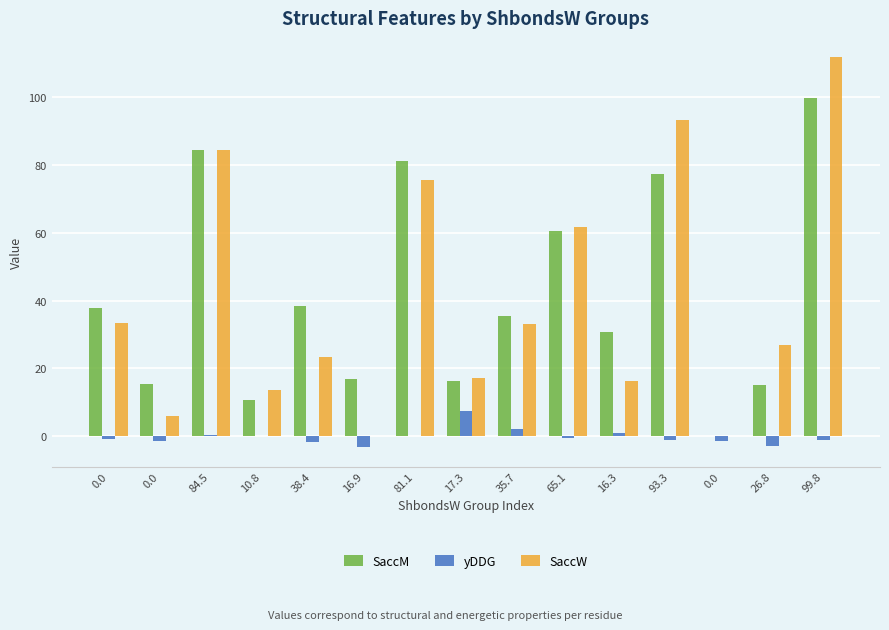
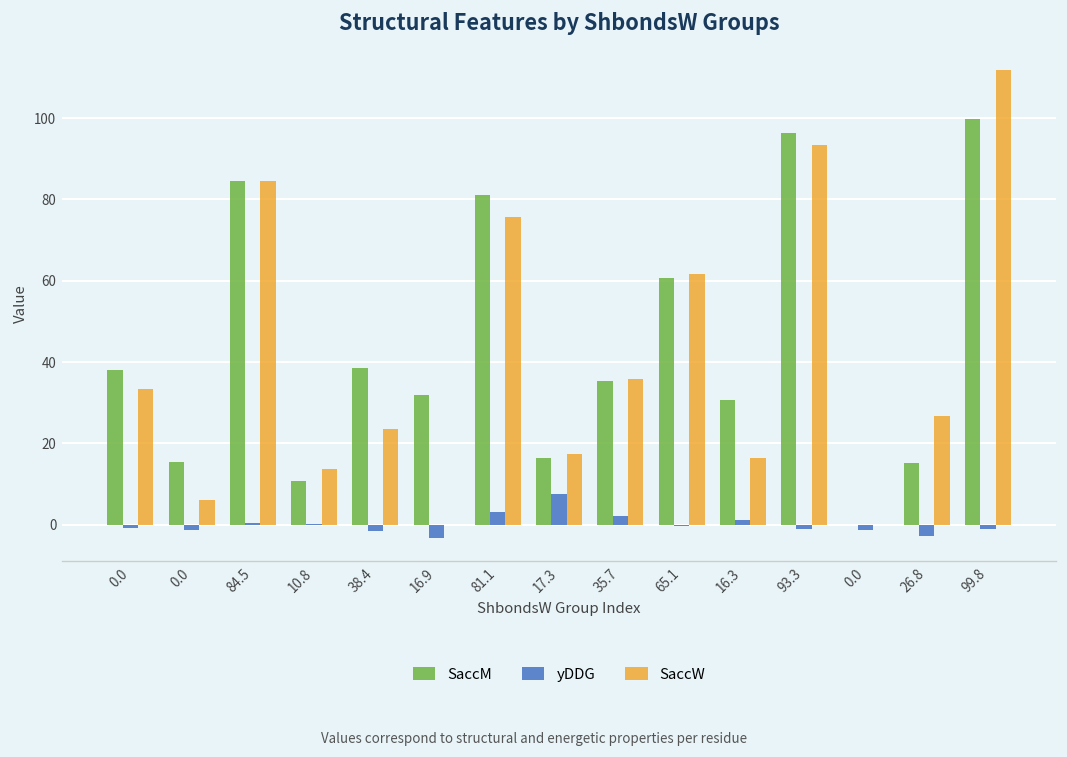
SaccM, 16.9: 17 -> 32
yDDG, 81.1: 0 -> 3
SaccW, 35.7: 33 -> 36
SaccM, 93.3: 77 -> 96
